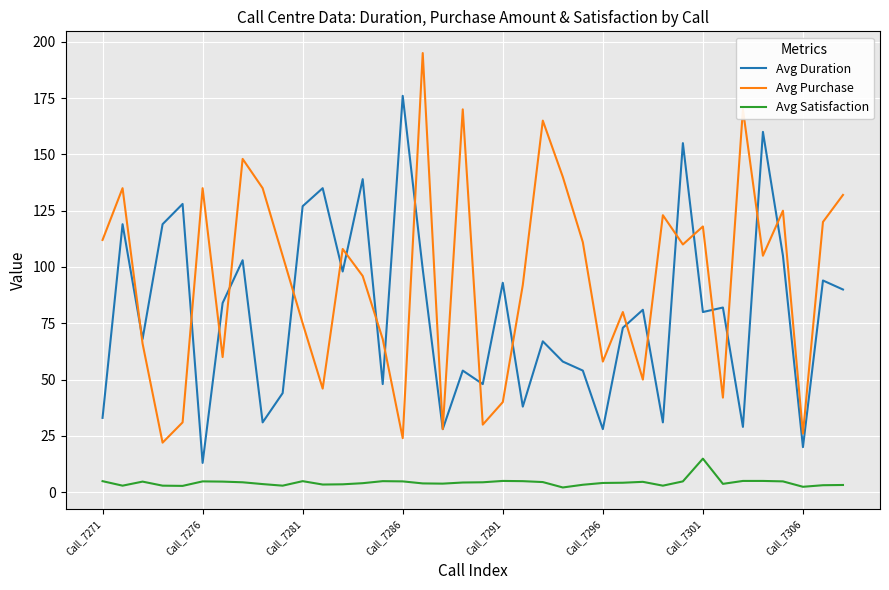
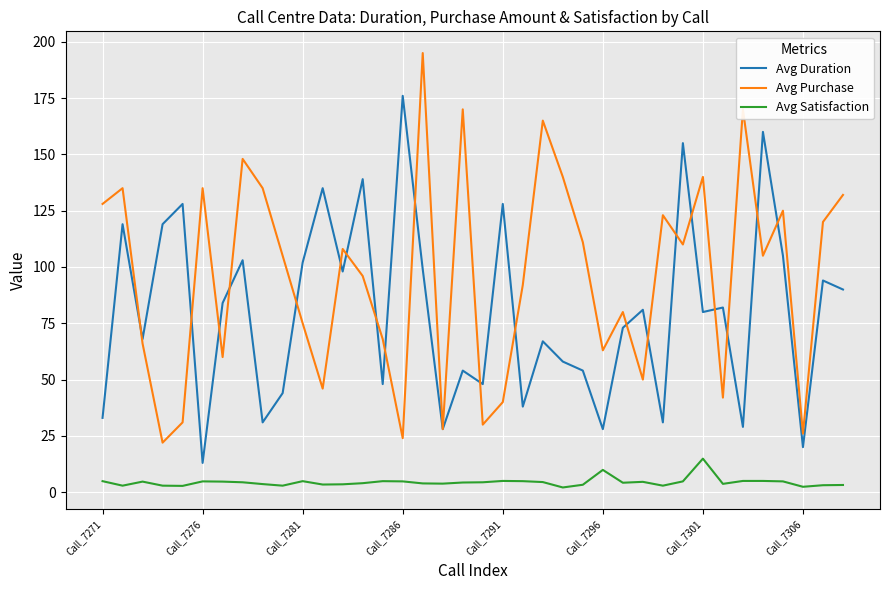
Avg Purchase, Call_7271: 112 -> 128
Avg Duration, Call_7281: 127 -> 102
Avg Duration, Call_7291: 93 -> 128
Avg Purchase, Call_7296: 58 -> 63
Avg Satisfaction, Call_7296: 4 -> 10
Avg Purchase, Call_7301: 118 -> 140
